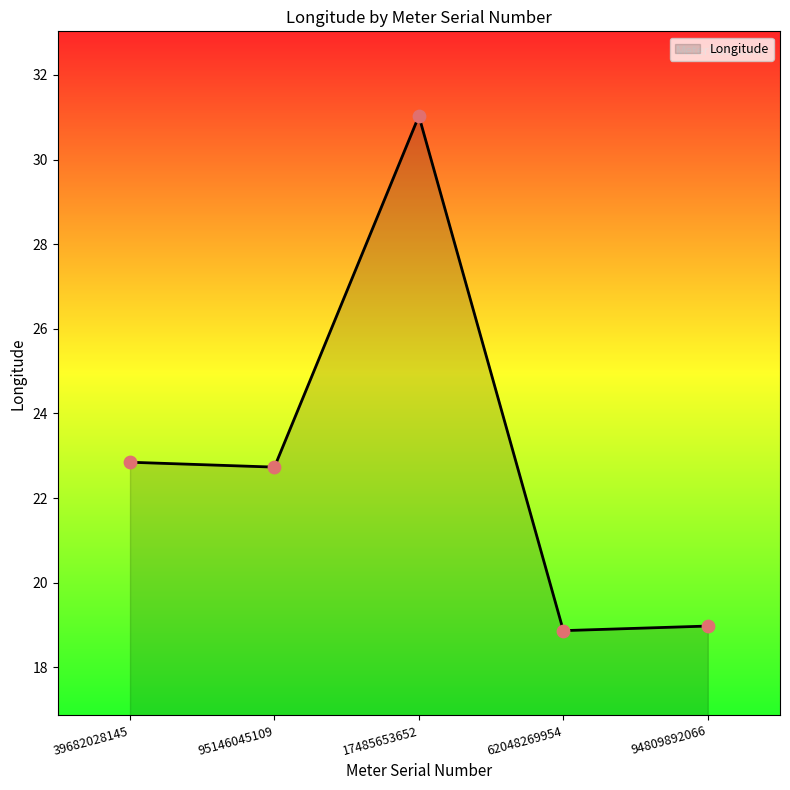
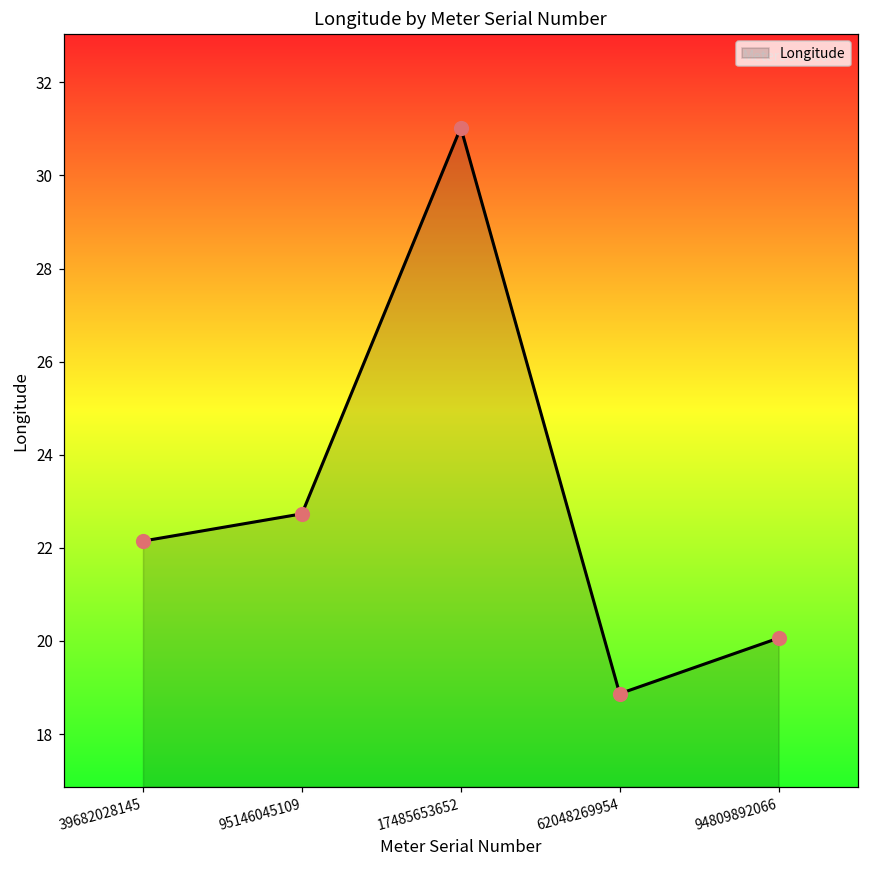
39682028145: 22.8 -> 22.1
94809892066: 19.0 -> 20.1
